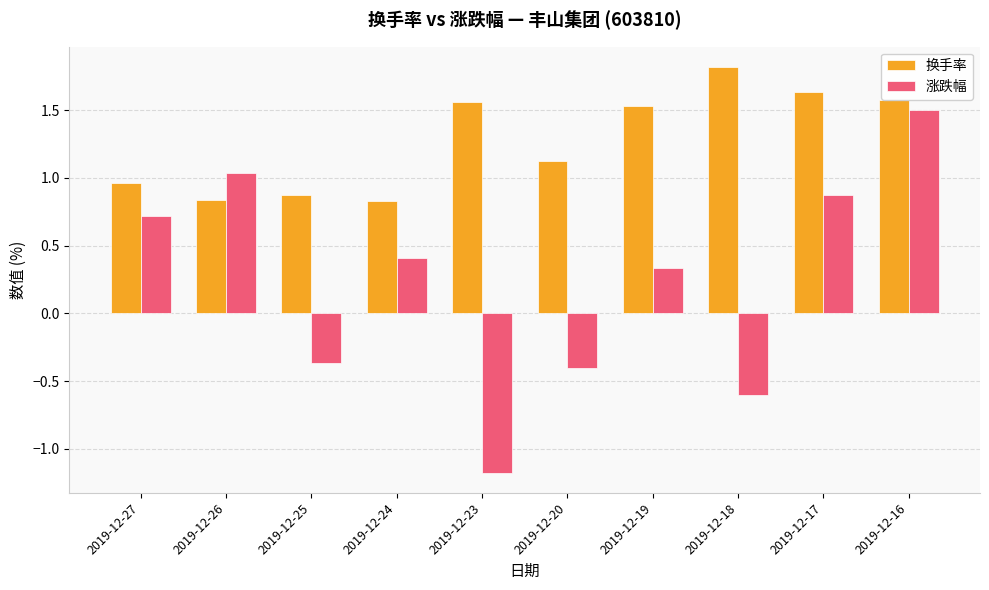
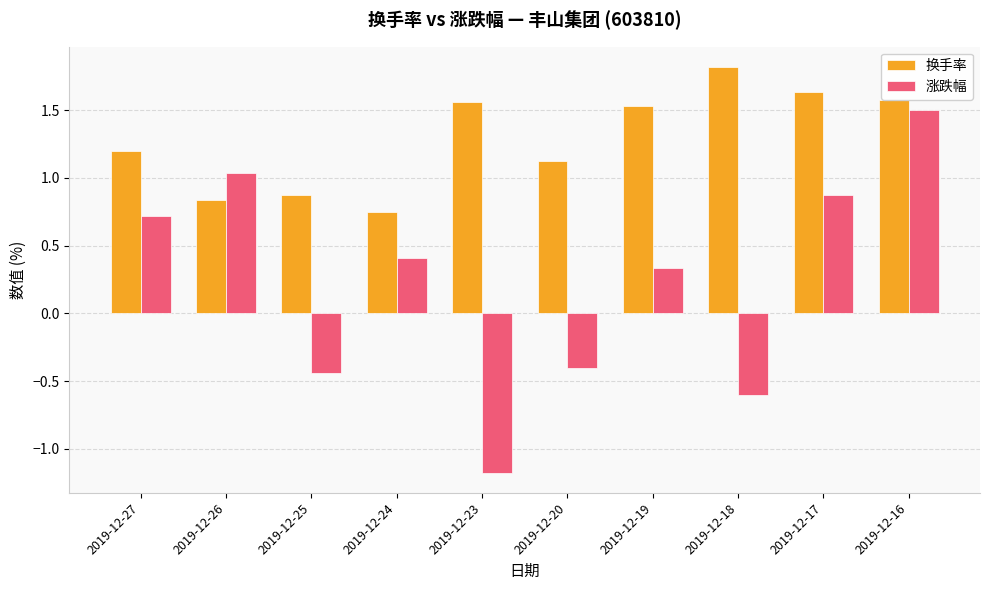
换手率, 2019-12-27: 0.96 -> 1.20
涨跌幅, 2019-12-25: -0.37 -> -0.44
换手率, 2019-12-24: 0.83 -> 0.75
